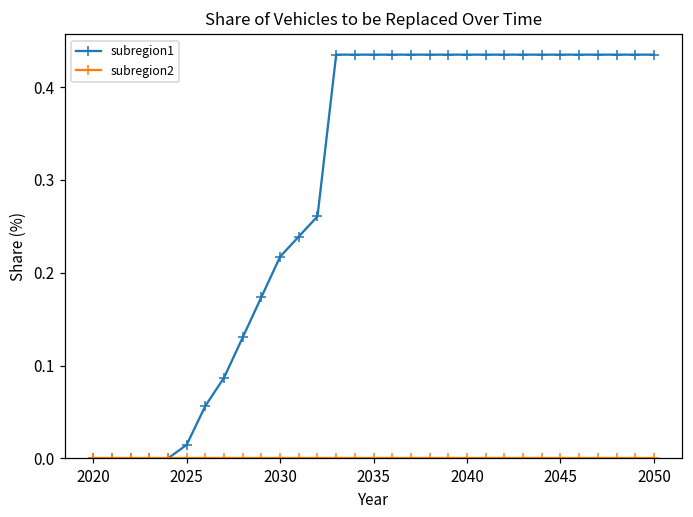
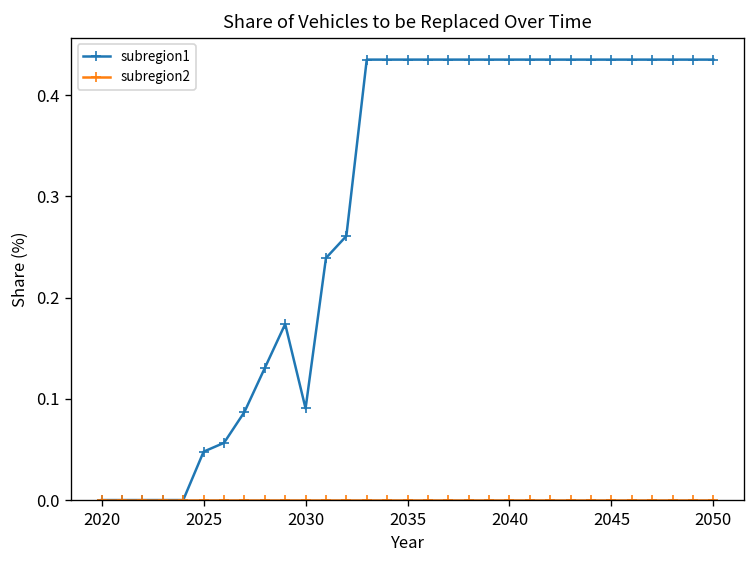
subregion1, 2025: 0.01 -> 0.05
subregion1, 2030: 0.22 -> 0.09
